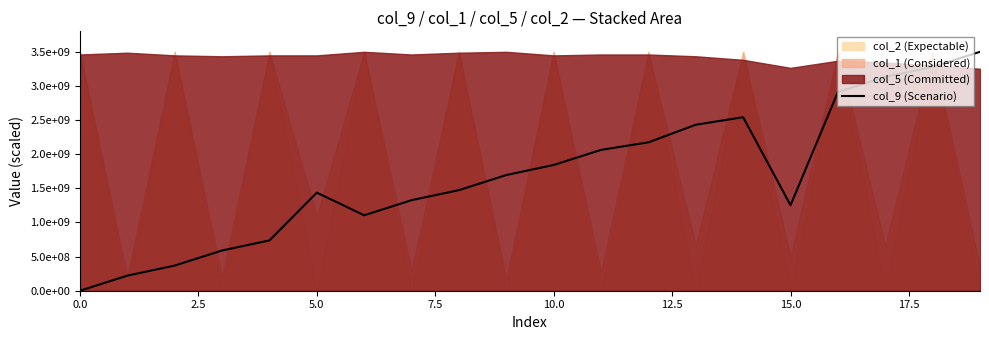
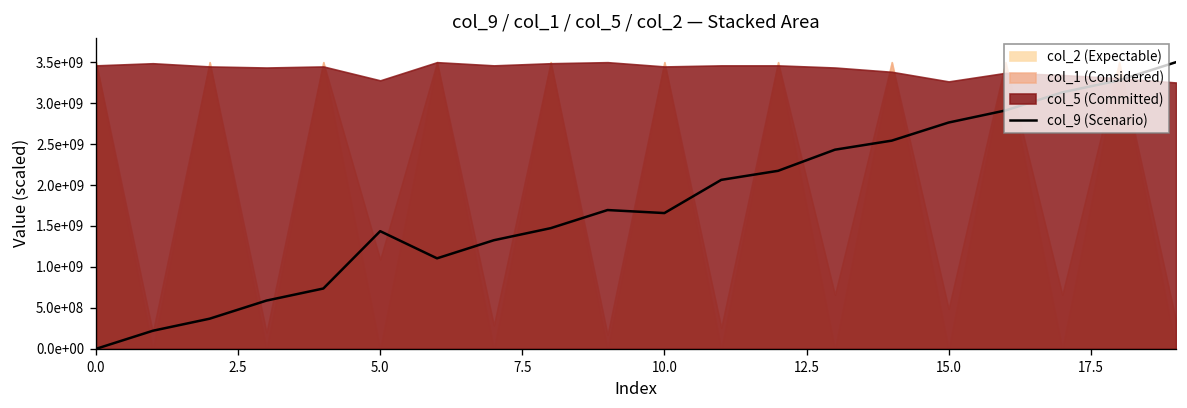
col_5 (Committed), 5.0: 3400000000 -> 3300000000
col_9 (Scenario), 10.0: 1800000000 -> 1700000000
col_9 (Scenario), 15.0: 1300000000 -> 2800000000
